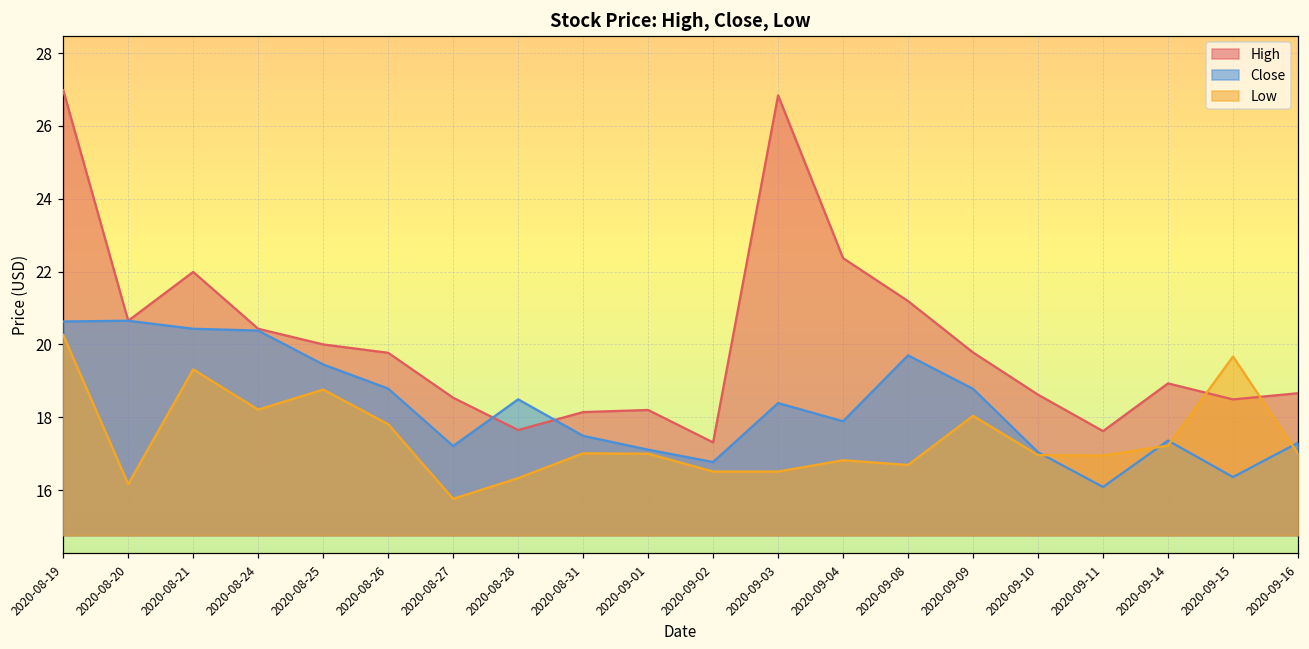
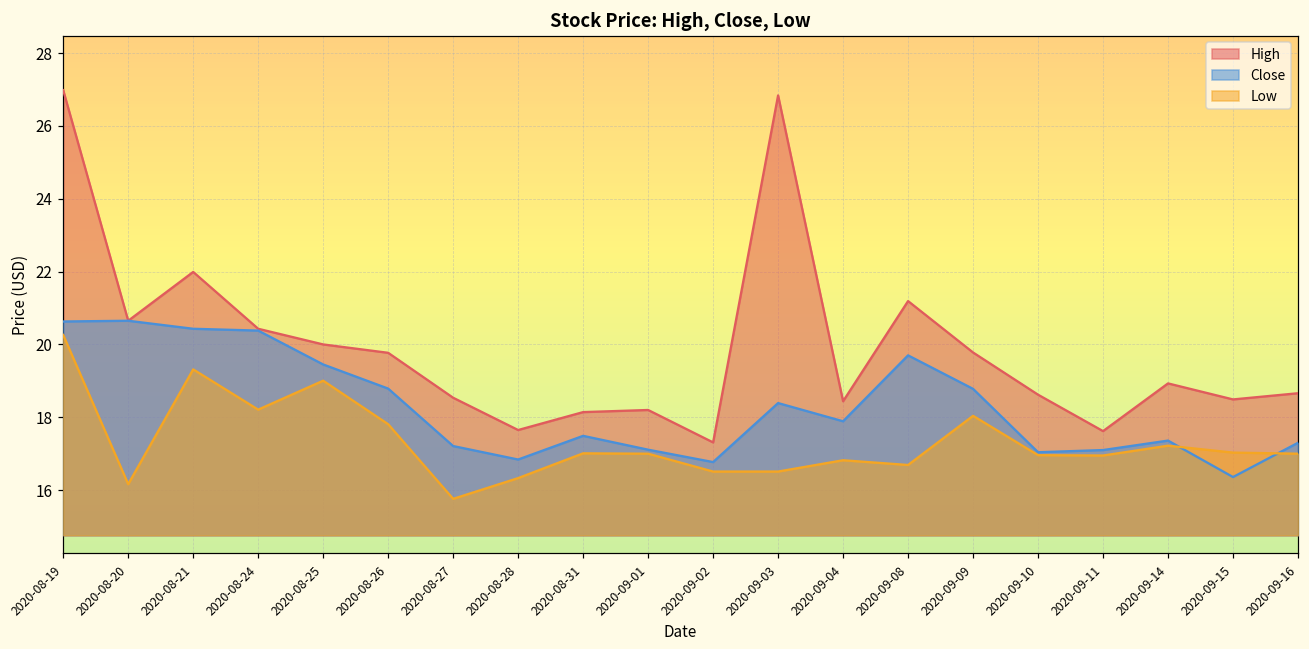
Low, 2020-08-25: 18.8 -> 19.0
Close, 2020-08-28: 18.5 -> 16.8
High, 2020-09-04: 22.4 -> 18.4
Close, 2020-09-11: 16.1 -> 17.1
Low, 2020-09-15: 19.7 -> 17.0
